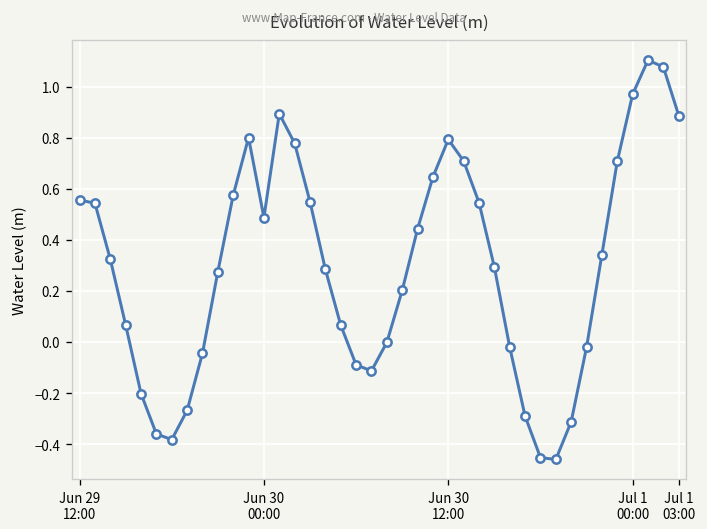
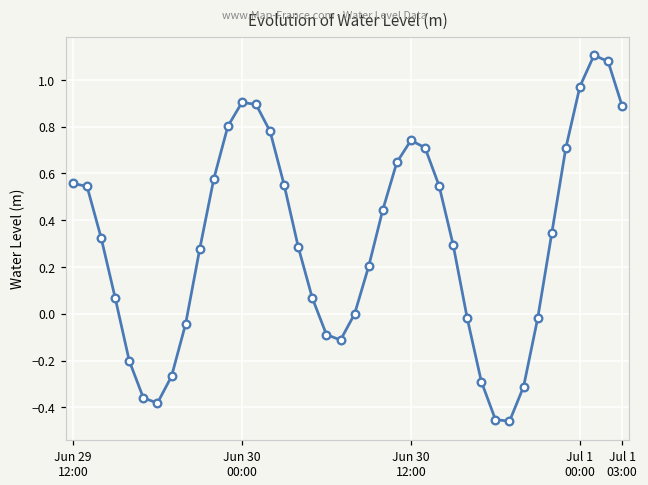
Jun 30 00:00: 0.49 -> 0.90
Jun 30 12:00: 0.79 -> 0.74
